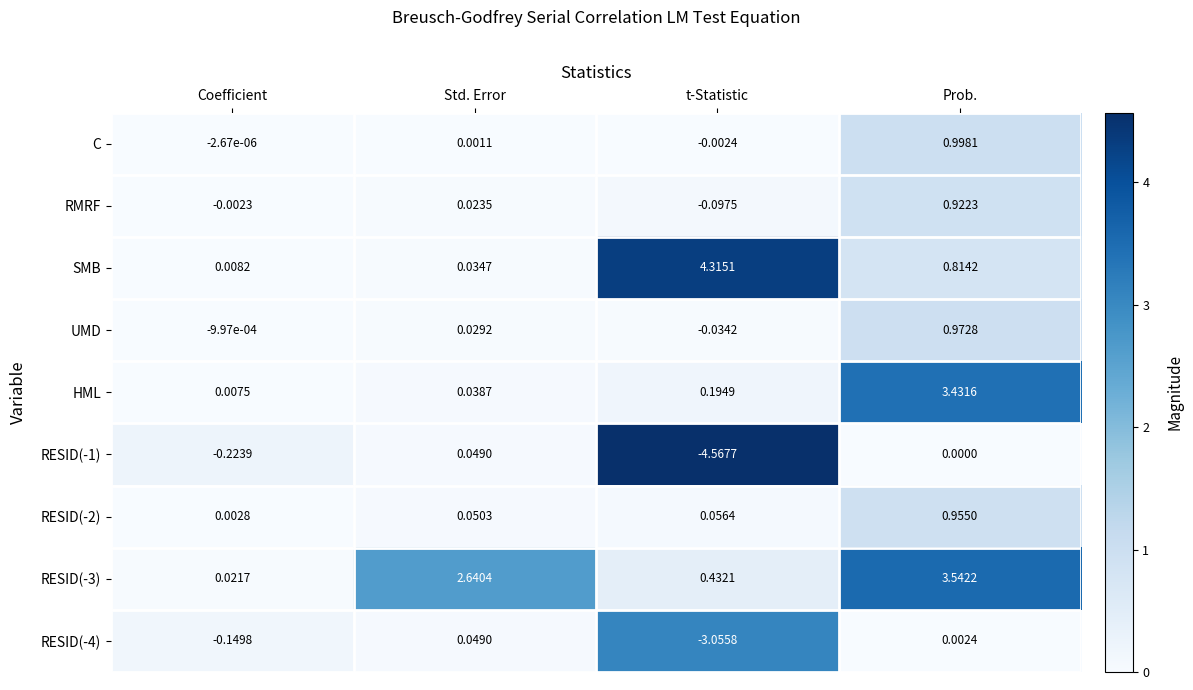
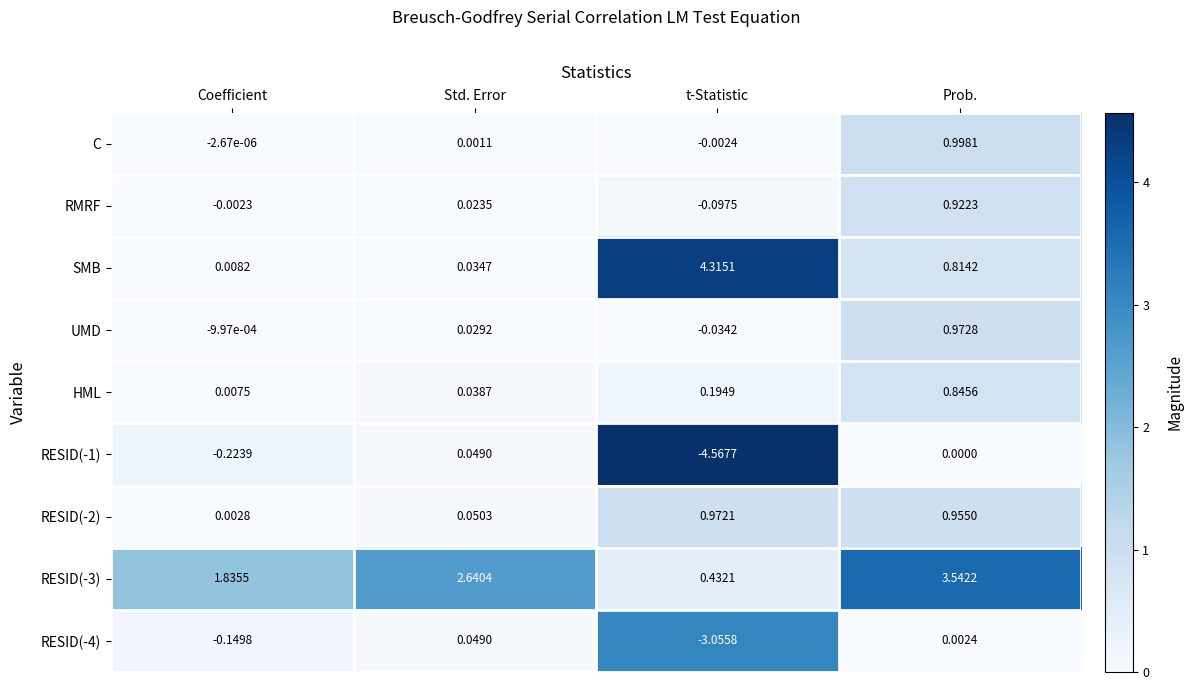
HML, Prob.: 3.4316 -> 0.8456
RESID(-2), t-Statistic: 0.0564 -> 0.9721
RESID(-3), Coefficient: 0.0217 -> 1.8355
